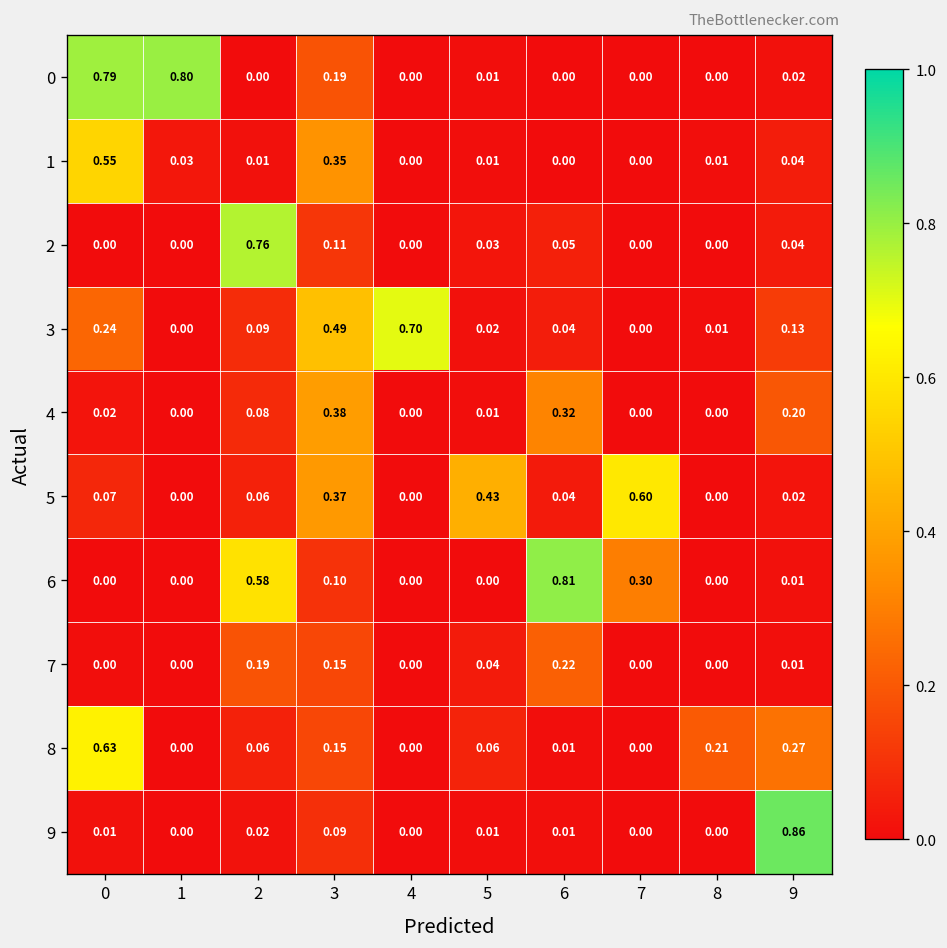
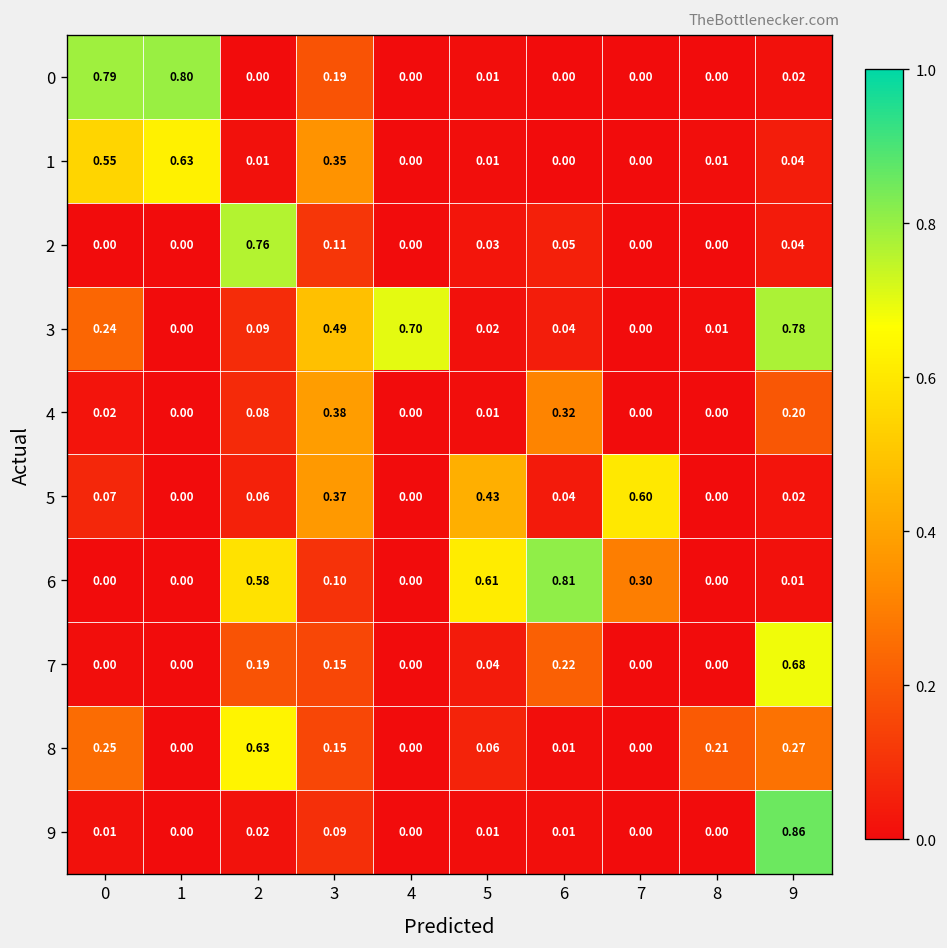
1, 1: 0.03 -> 0.63
3, 9: 0.13 -> 0.78
6, 5: 0.00 -> 0.61
7, 9: 0.01 -> 0.68
8, 0: 0.63 -> 0.25
8, 2: 0.06 -> 0.63
